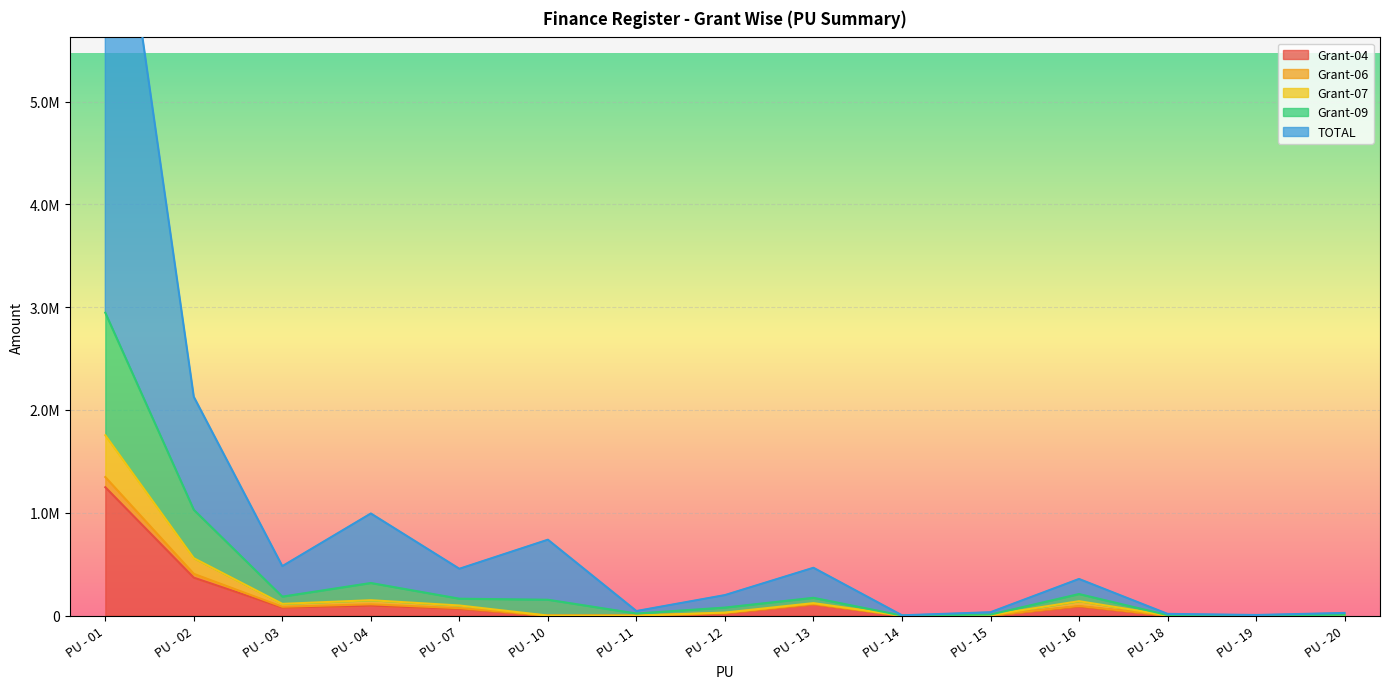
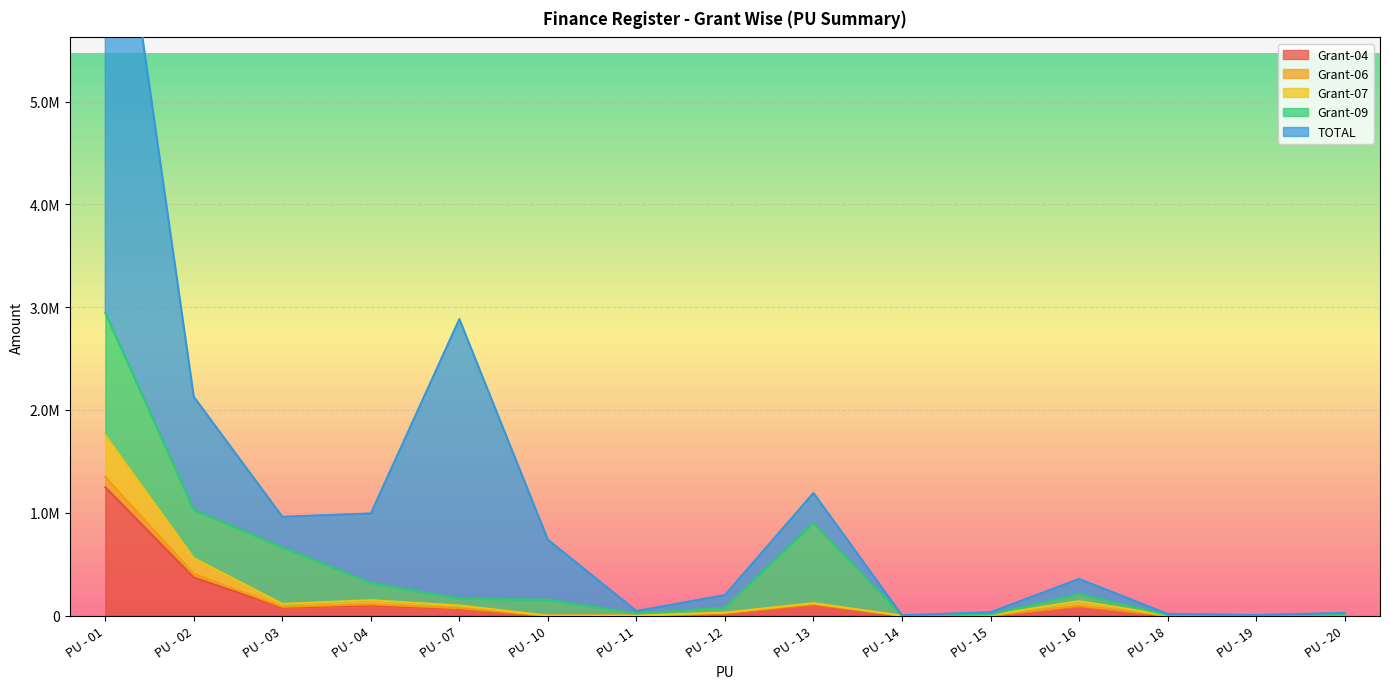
Grant-09, PU - 03: 70000 -> 550000
TOTAL, PU - 07: 290000 -> 2720000
Grant-09, PU - 13: 50000 -> 780000
